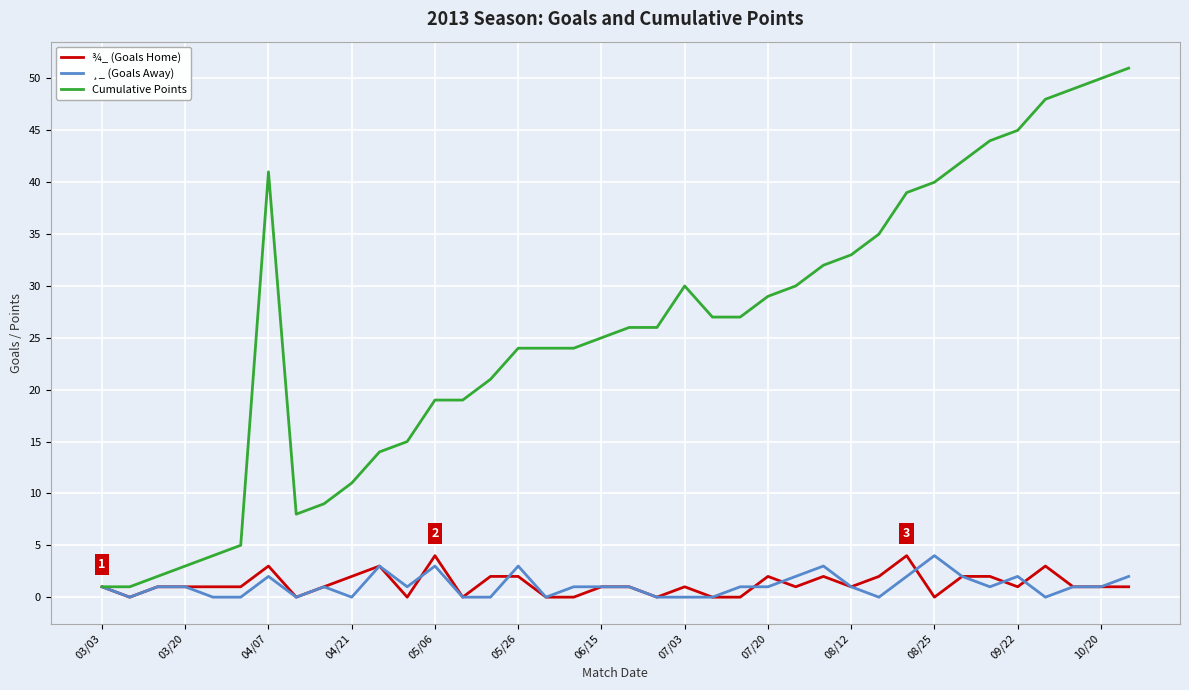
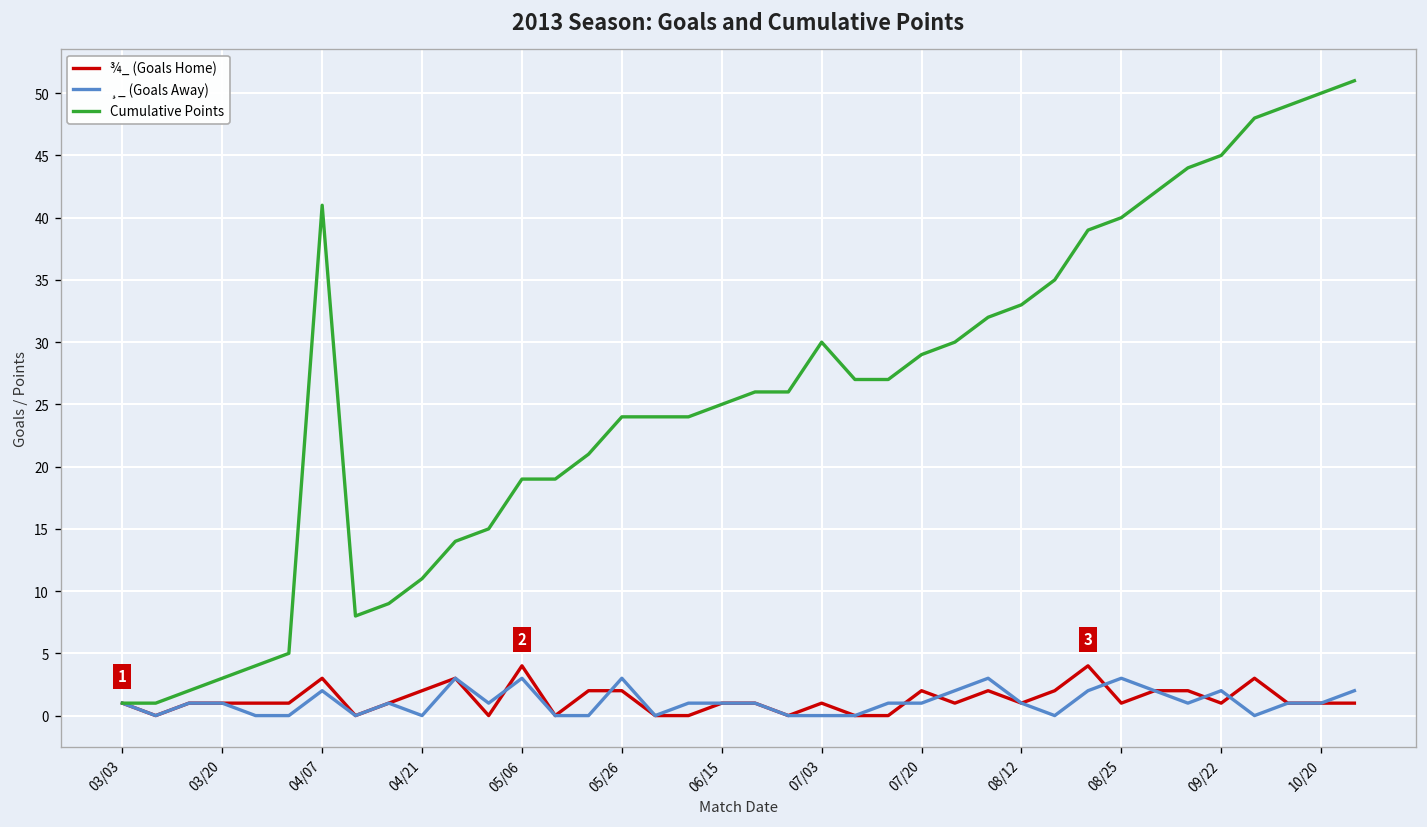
¾_ (Goals Home), 08/25: 0 -> 1
¸_ (Goals Away), 08/25: 4 -> 3
